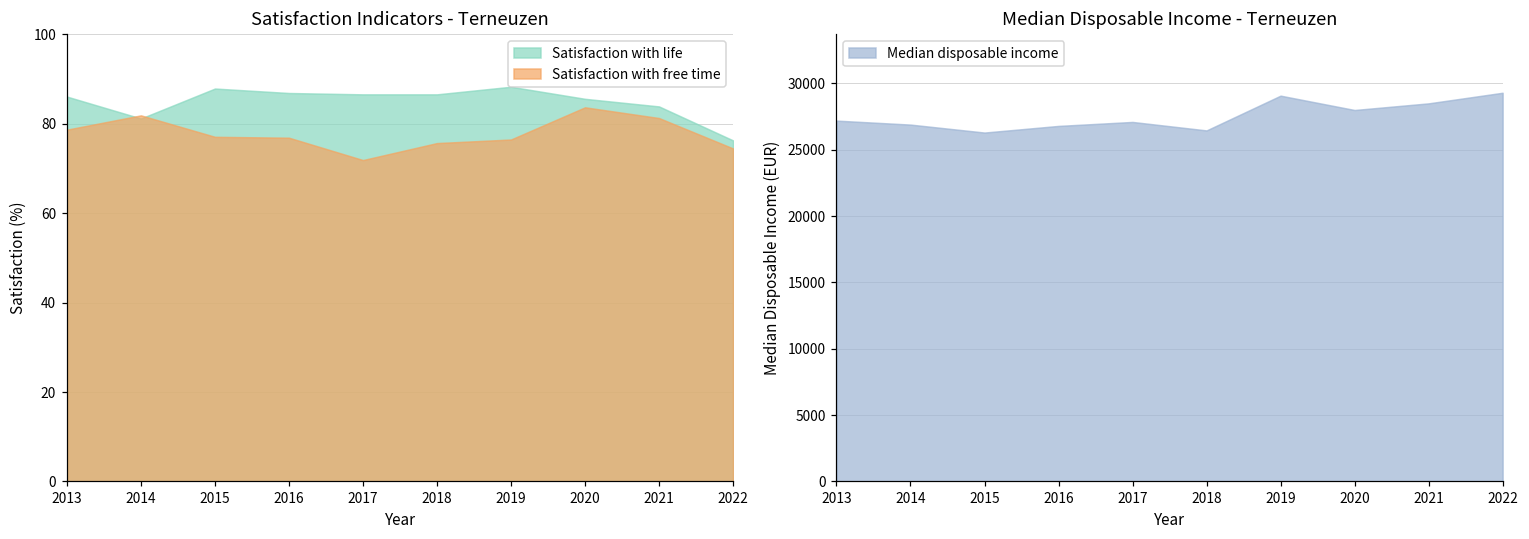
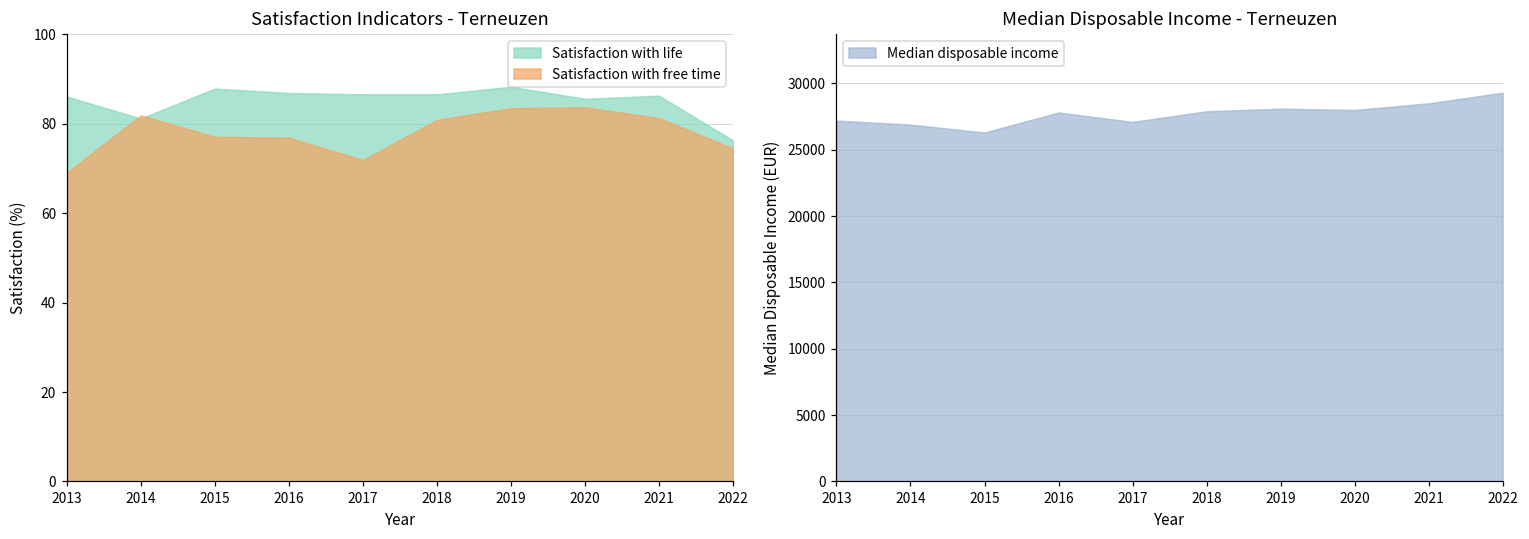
Satisfaction Indicators - Terneuzen, Satisfaction with free time, 2013: 79 -> 69
Satisfaction Indicators - Terneuzen, Satisfaction with free time, 2018: 76 -> 81
Satisfaction Indicators - Terneuzen, Satisfaction with free time, 2019: 77 -> 84
Satisfaction Indicators - Terneuzen, Satisfaction with life, 2021: 84 -> 86
Median Disposable Income - Terneuzen, 2016: 26800 -> 27800
Median Disposable Income - Terneuzen, 2018: 26500 -> 27900
Median Disposable Income - Terneuzen, 2019: 29100 -> 28100
